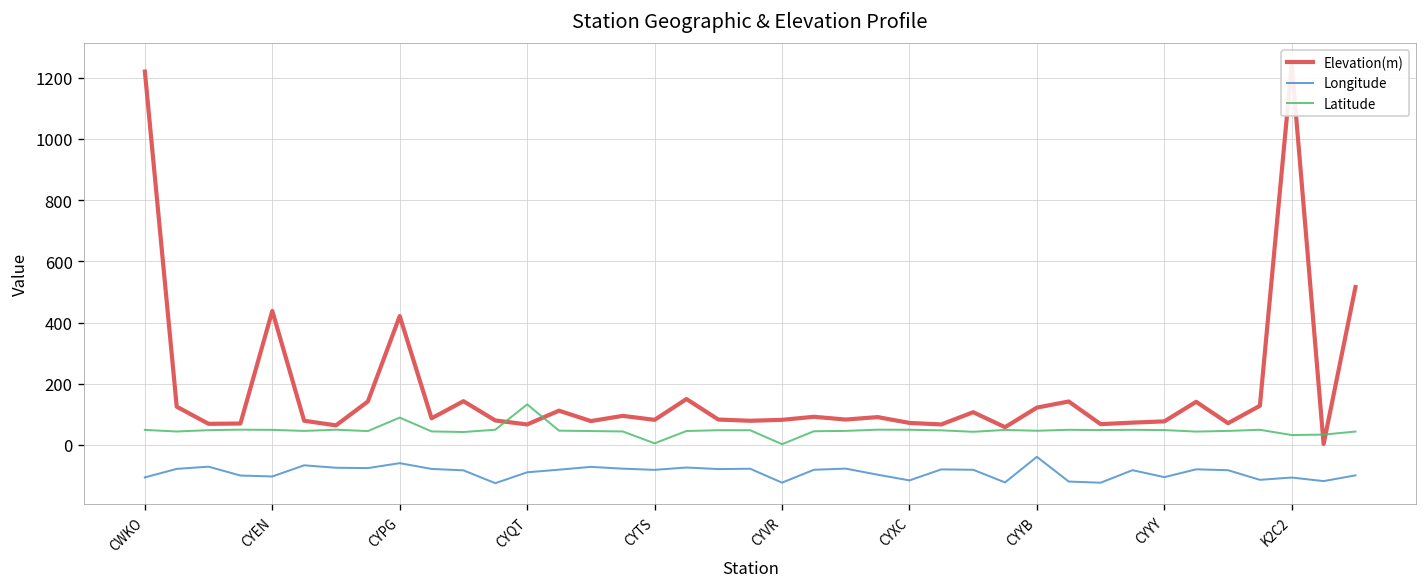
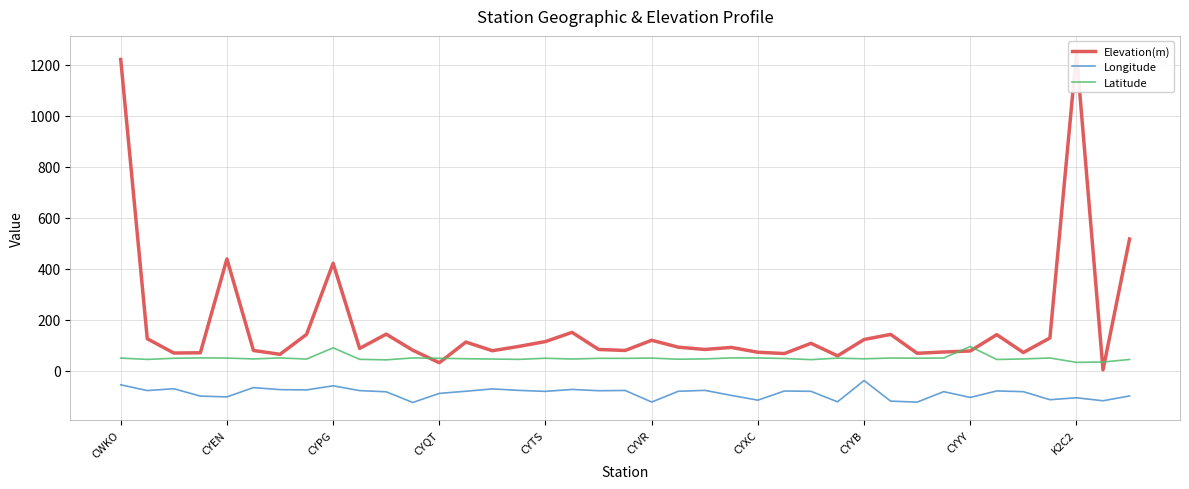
Longitude, CWKO: -110 -> -60
Elevation(m), CYQT: 70 -> 30
Latitude, CYQT: 130 -> 50
Elevation(m), CYTS: 80 -> 110
Latitude, CYTS: 10 -> 50
Elevation(m), CYVR: 80 -> 120
Latitude, CYVR: 0 -> 50
Latitude, CYYY: 50 -> 90
